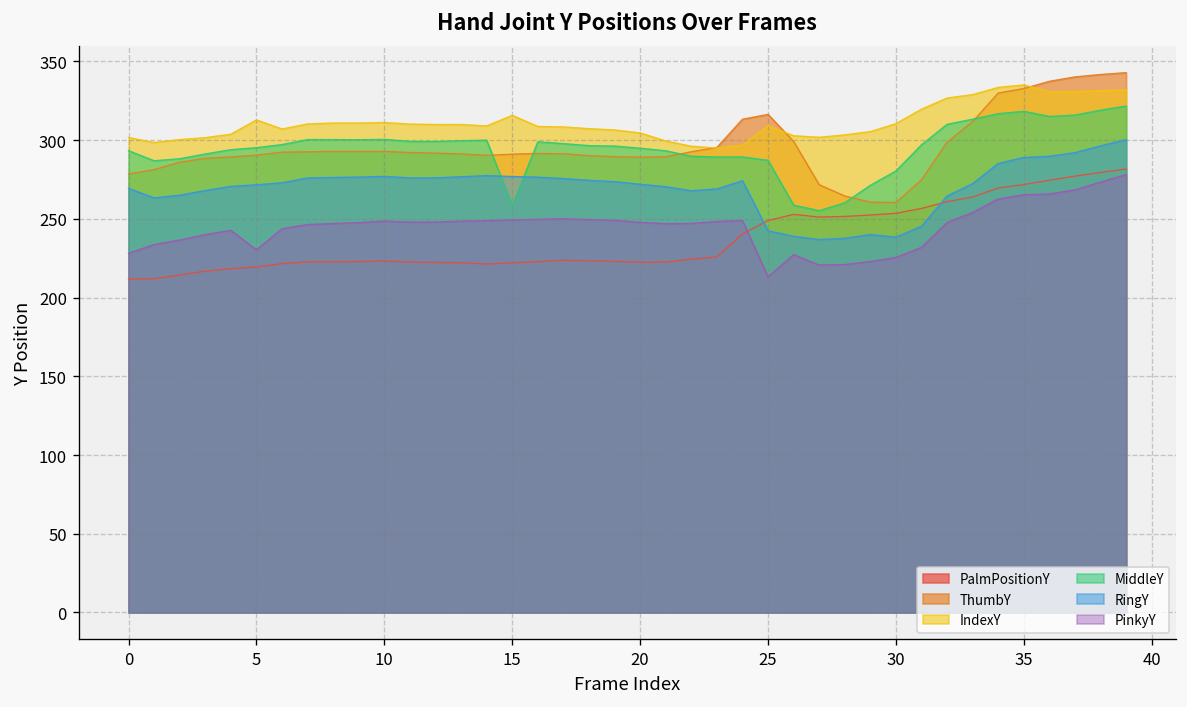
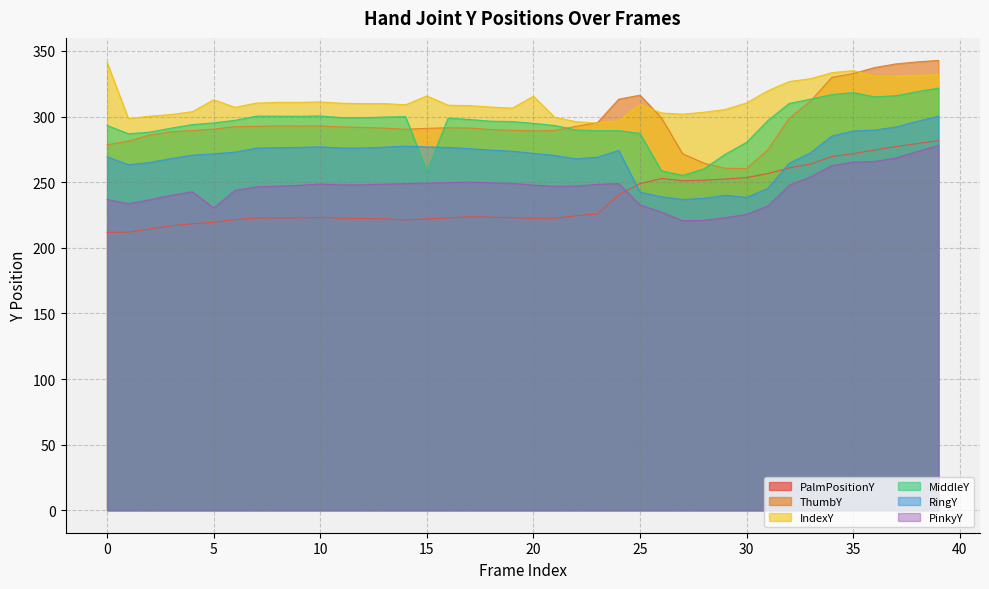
IndexY, 0: 302 -> 341
PinkyY, 0: 228 -> 237
IndexY, 20: 305 -> 315
PinkyY, 25: 213 -> 233
